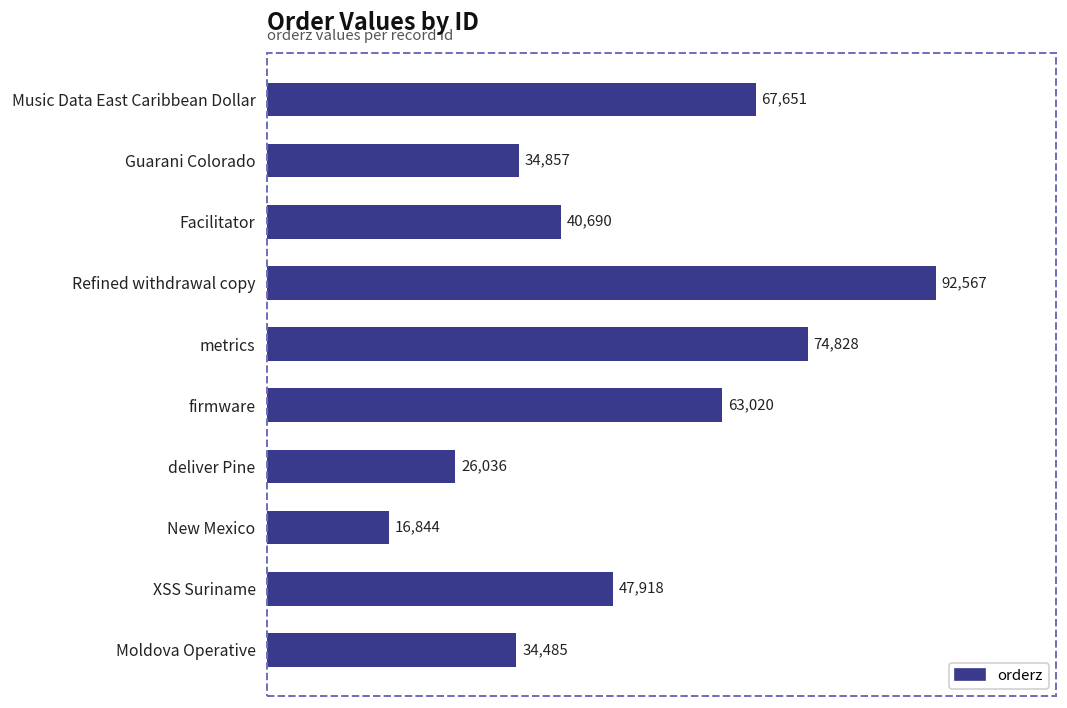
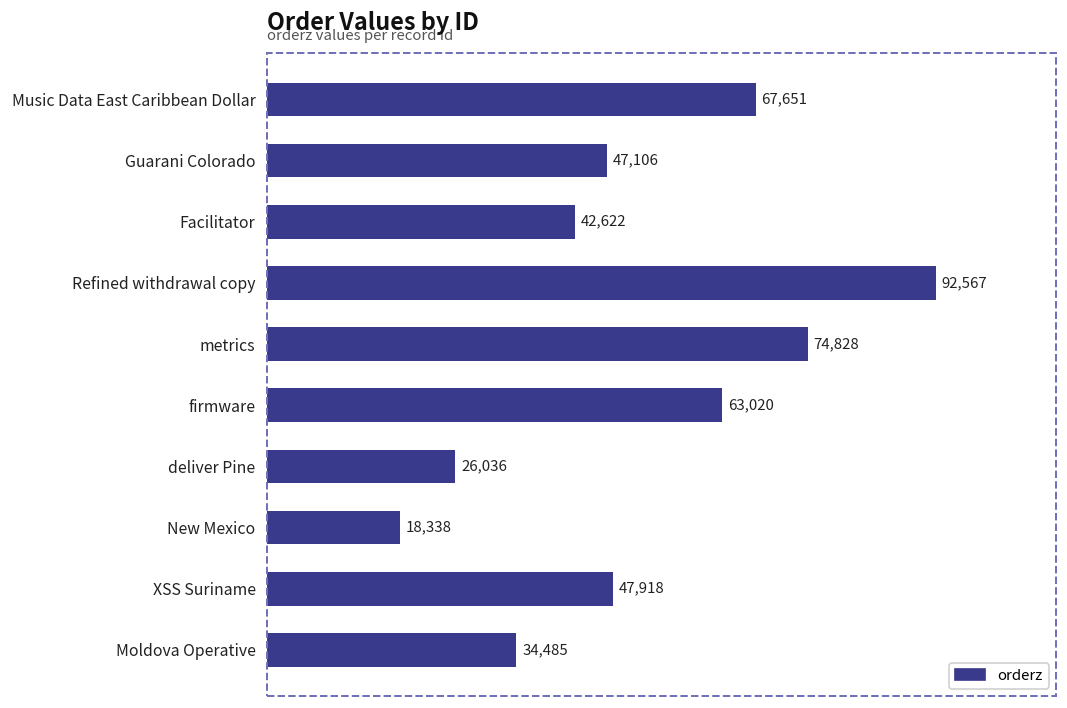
Guarani Colorado: 34,857 -> 47,106
Facilitator: 40,690 -> 42,622
New Mexico: 16,844 -> 18,338
